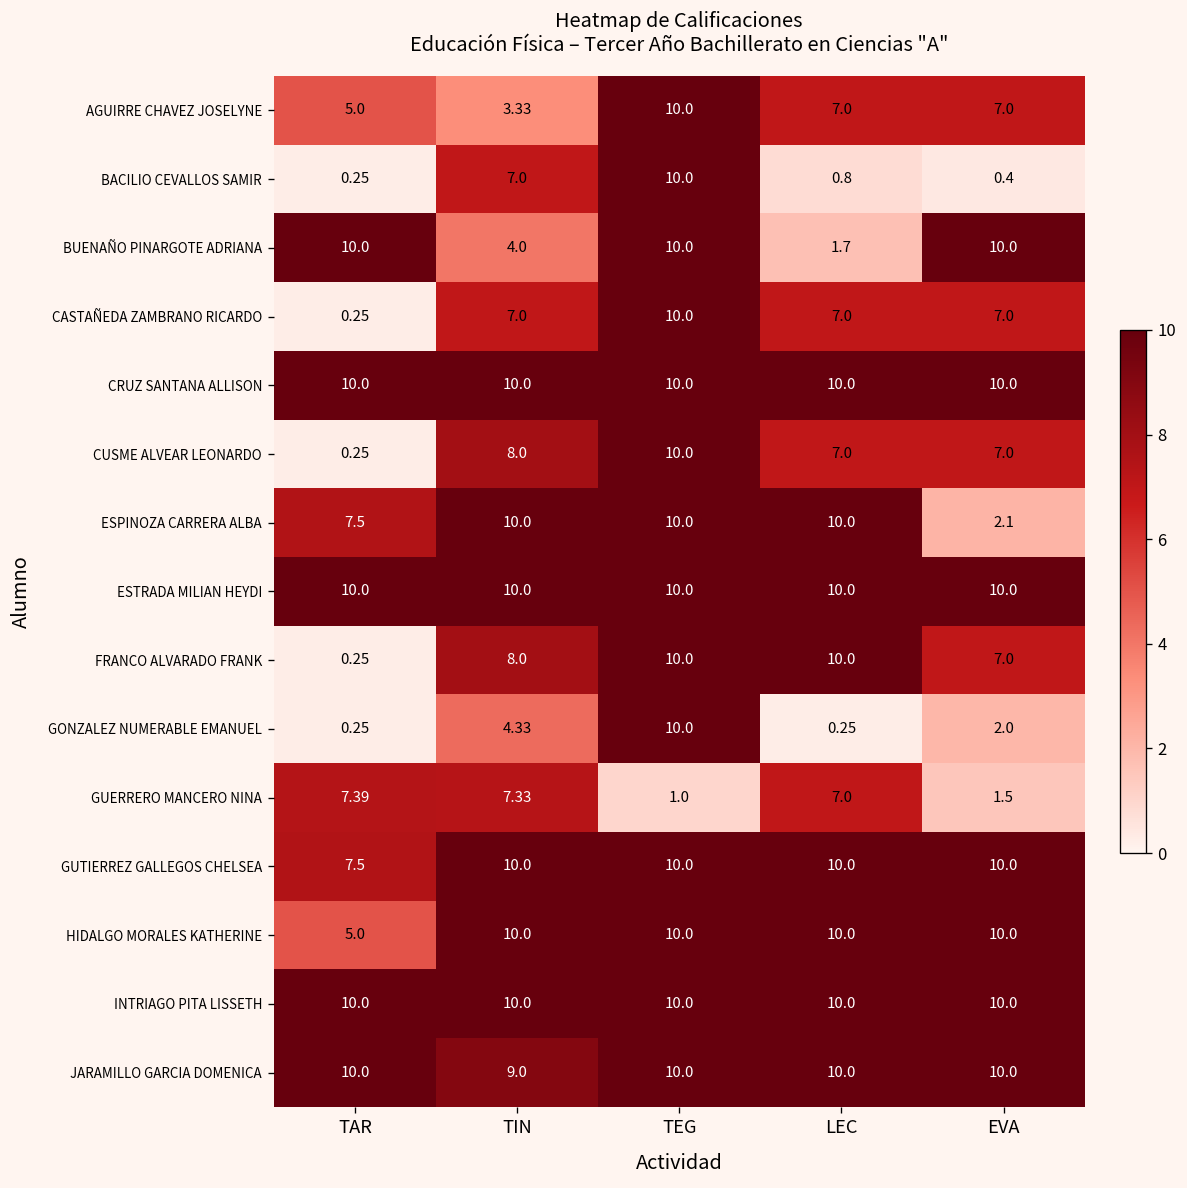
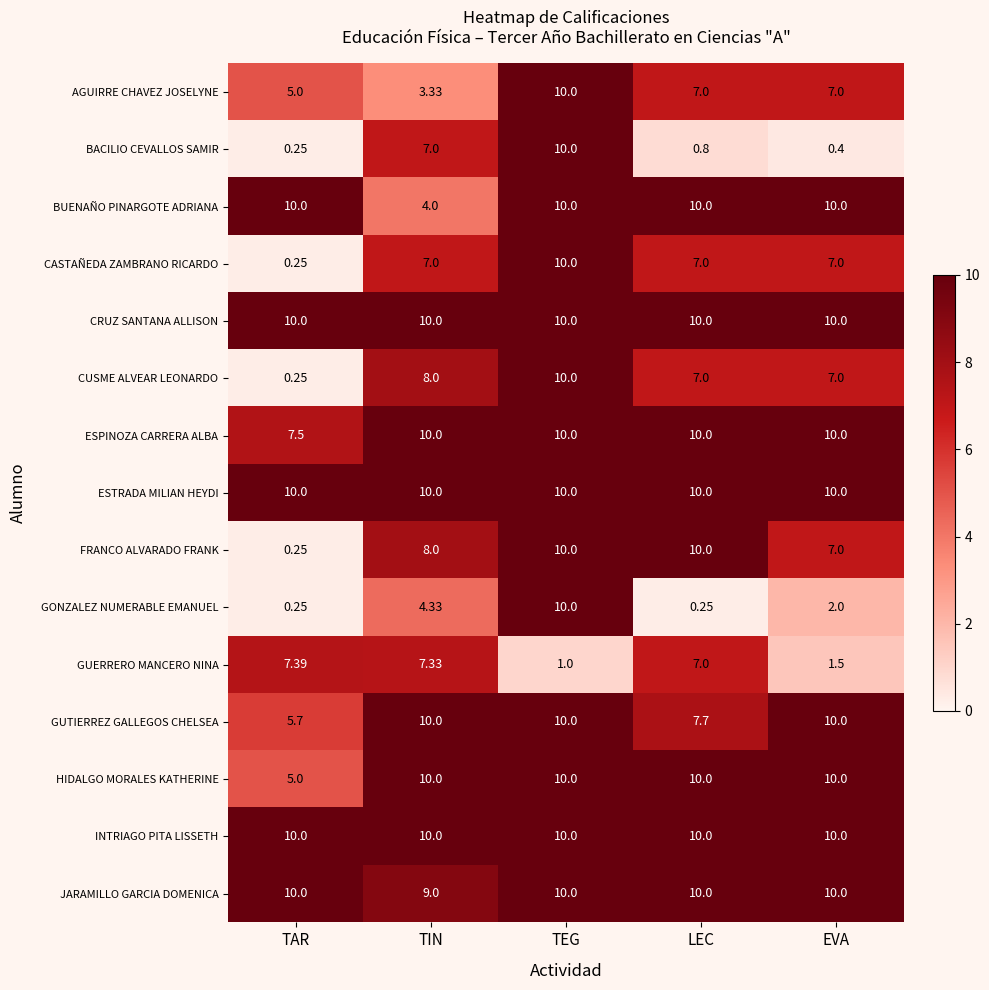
BUENAÑO PINARGOTE ADRIANA, LEC: 1.7 -> 10.0
ESPINOZA CARRERA ALBA, EVA: 2.1 -> 10.0
GUTIERREZ GALLEGOS CHELSEA, TAR: 7.5 -> 5.7
GUTIERREZ GALLEGOS CHELSEA, LEC: 10.0 -> 7.7
